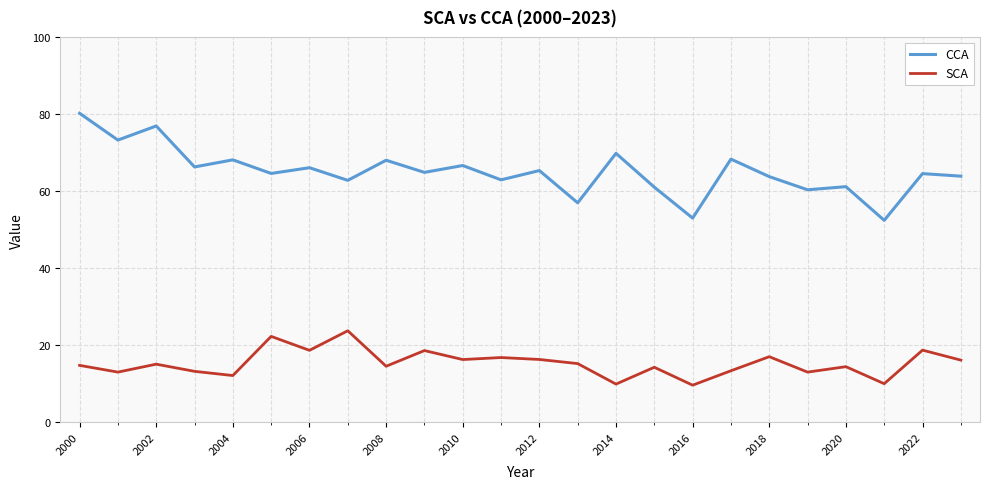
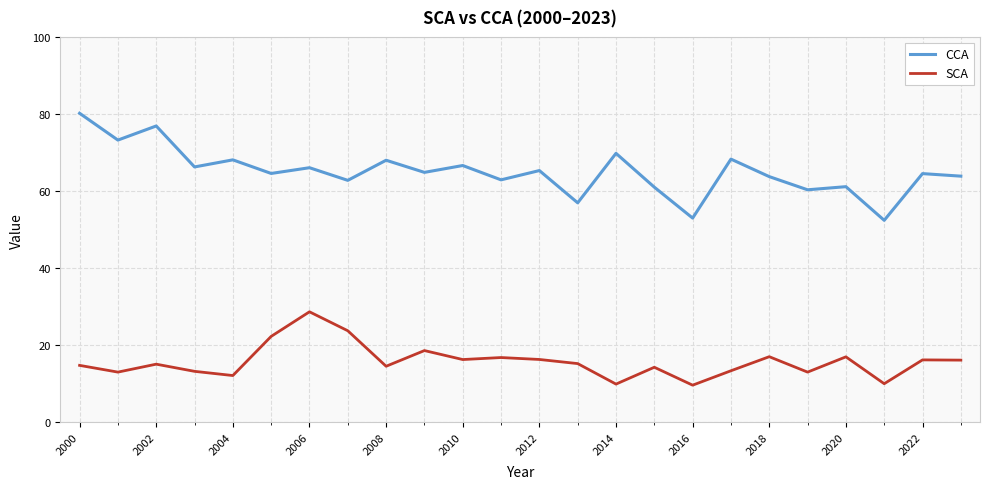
SCA, 2006: 19 -> 29
SCA, 2020: 14 -> 17
SCA, 2022: 19 -> 16
